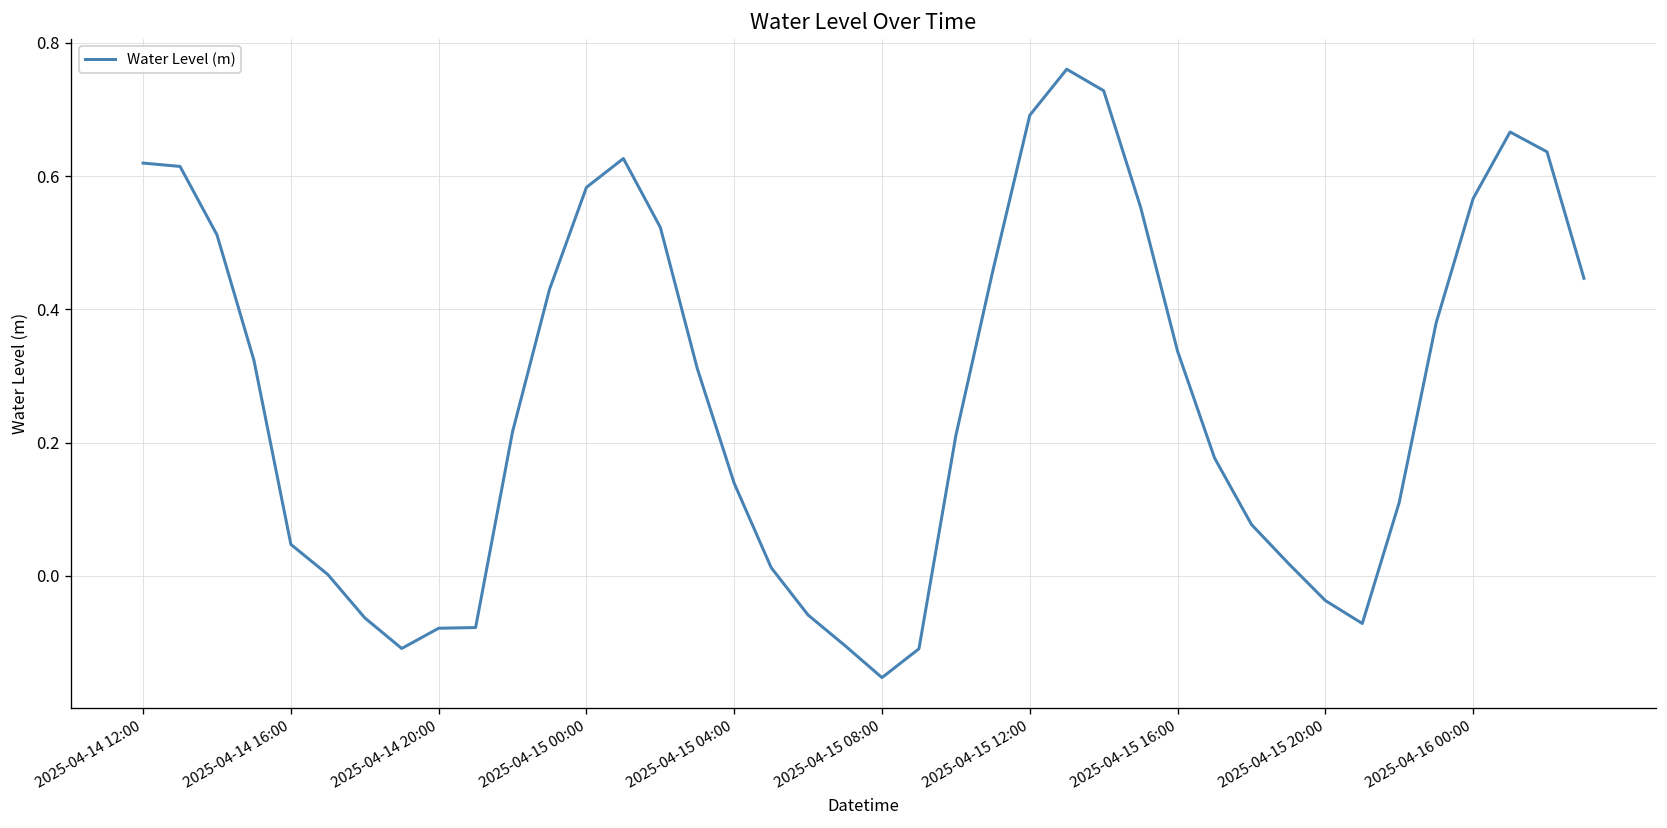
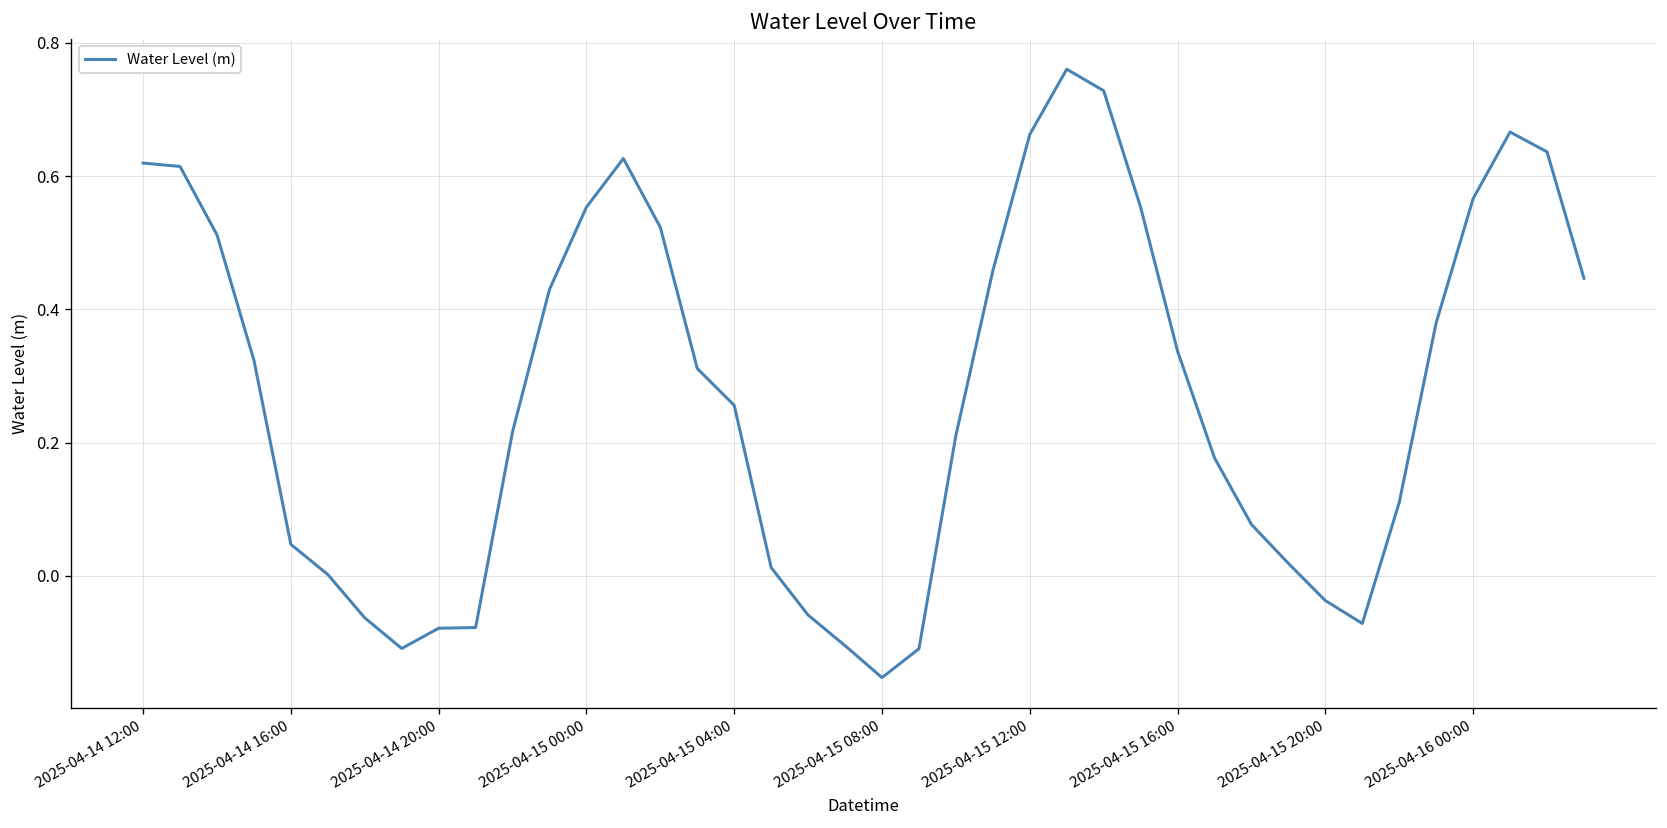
2025-04-15 00:00: 0.58 -> 0.55
2025-04-15 04:00: 0.14 -> 0.26
2025-04-15 12:00: 0.69 -> 0.66
